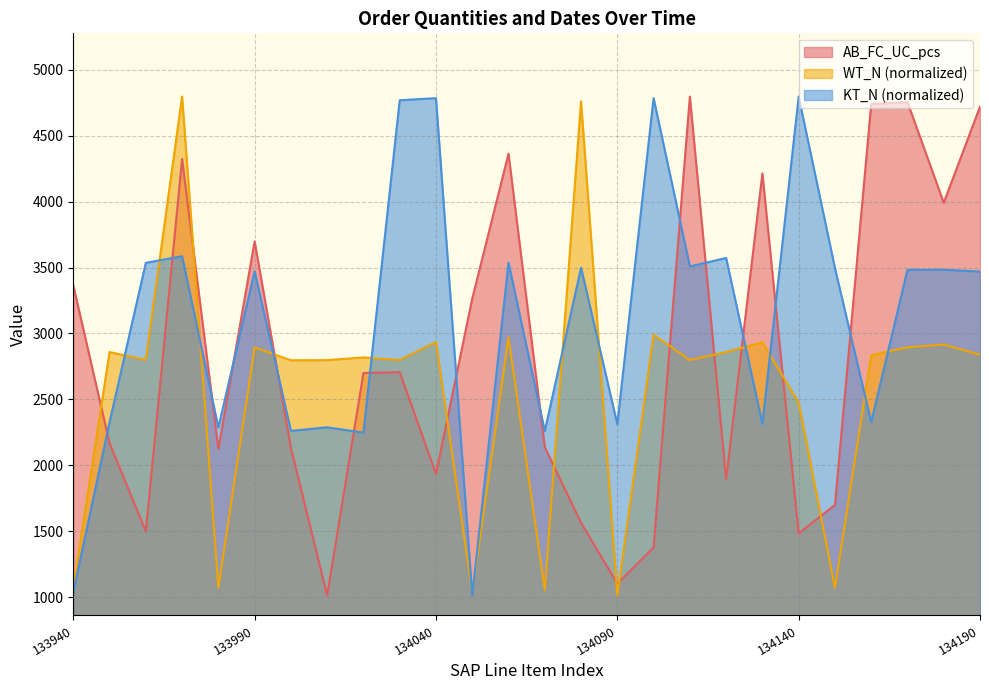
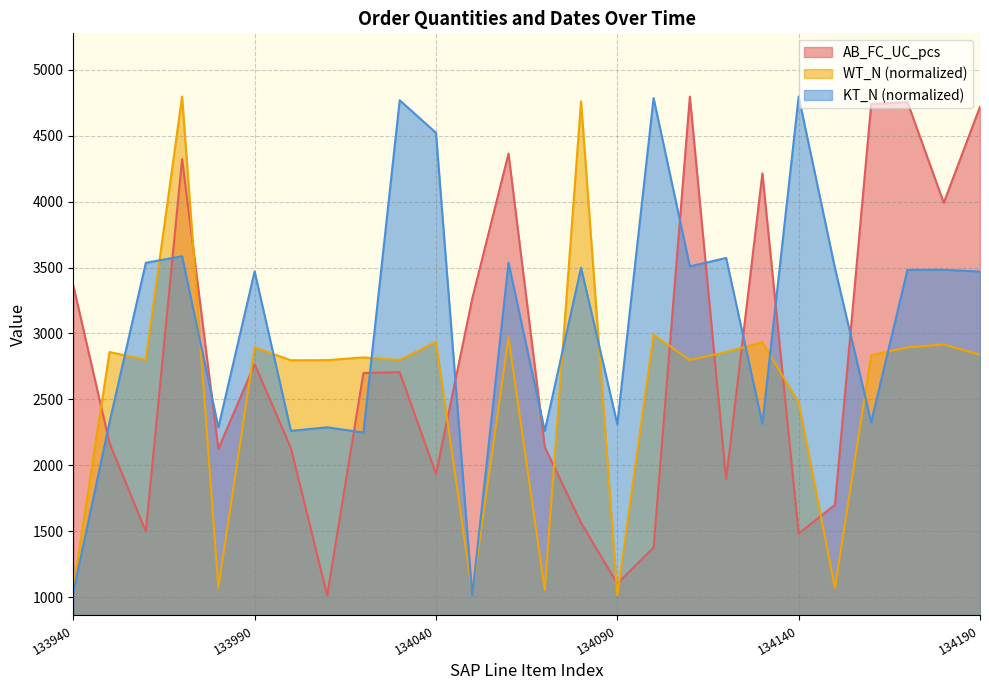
AB_FC_UC_pcs, 133990: 3700 -> 2770
KT_N (normalized), 134040: 4780 -> 4520
